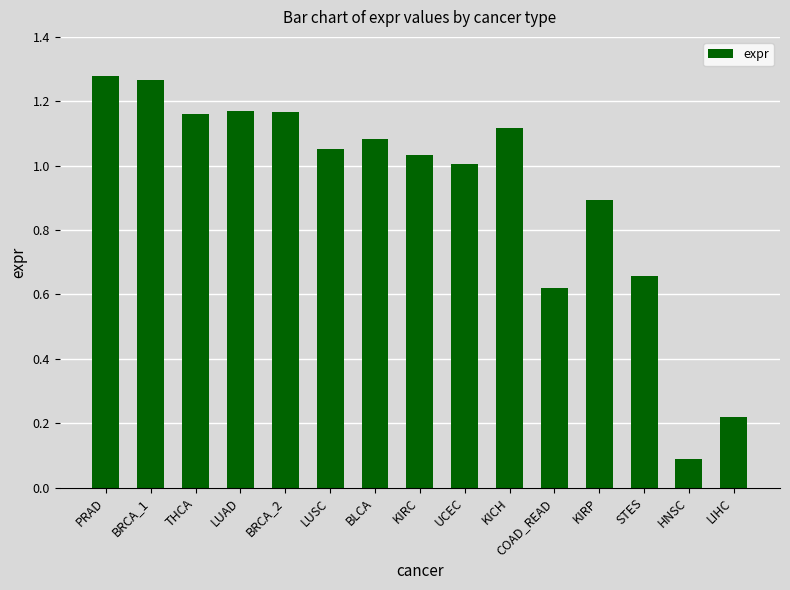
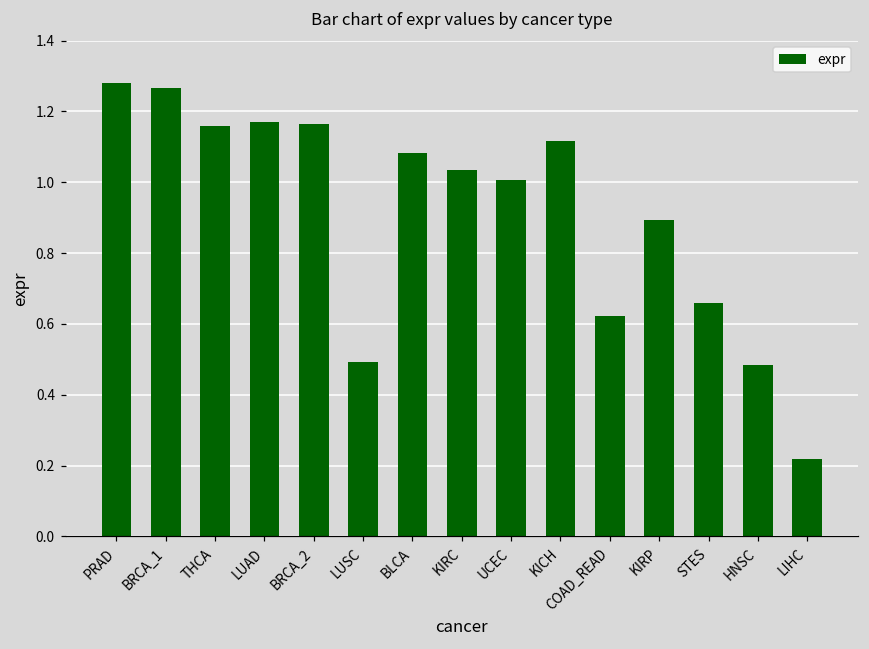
LUSC: 1.05 -> 0.49
HNSC: 0.09 -> 0.48
